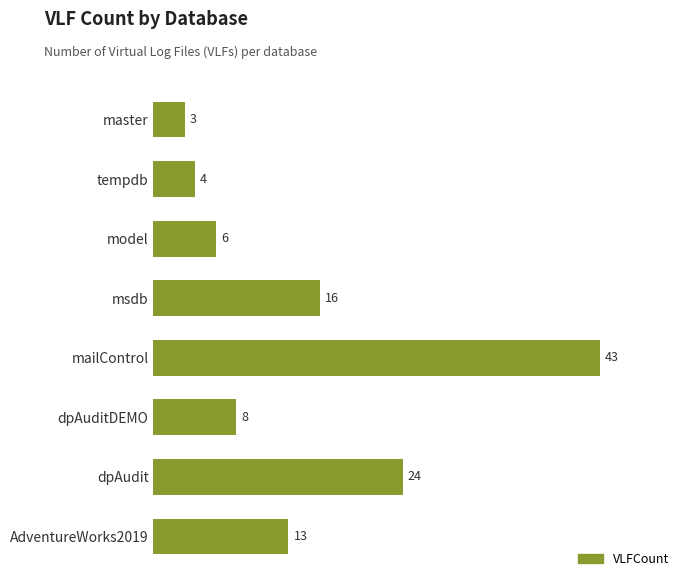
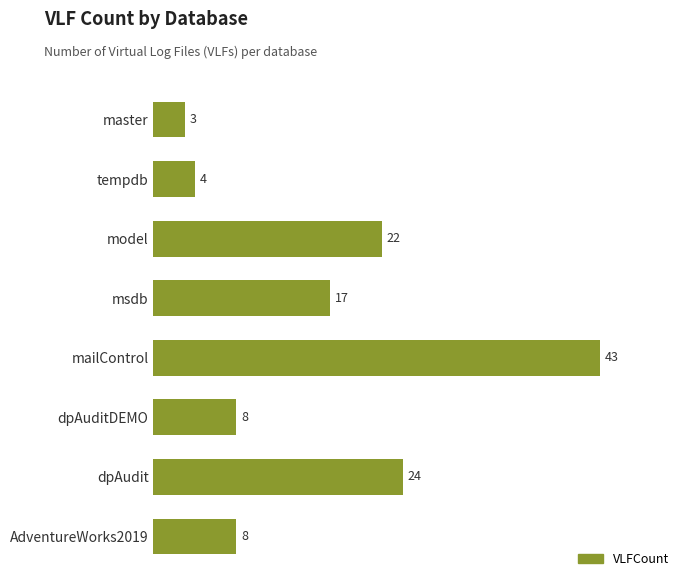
model: 6 -> 22
msdb: 16 -> 17
AdventureWorks2019: 13 -> 8
